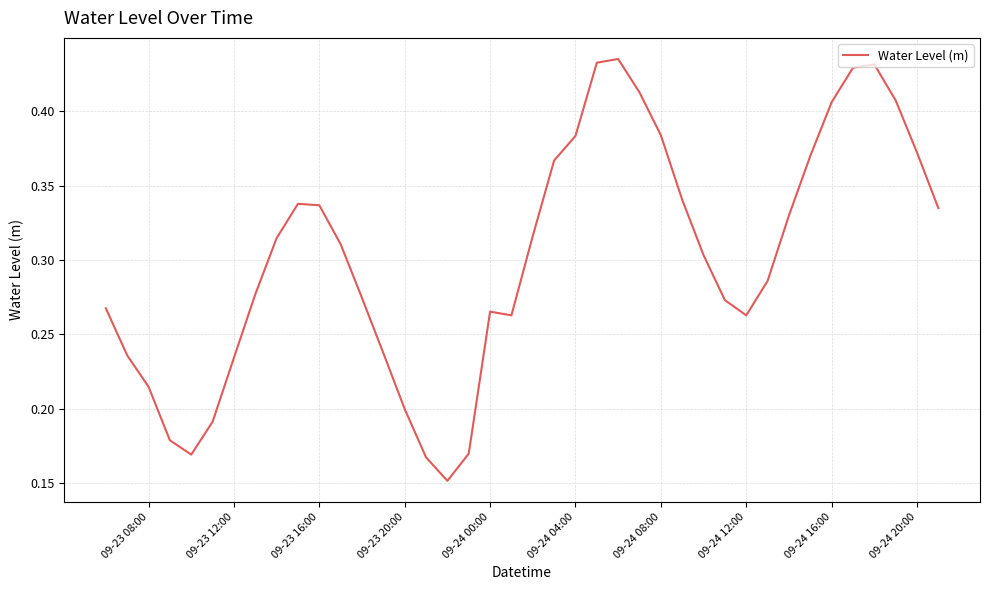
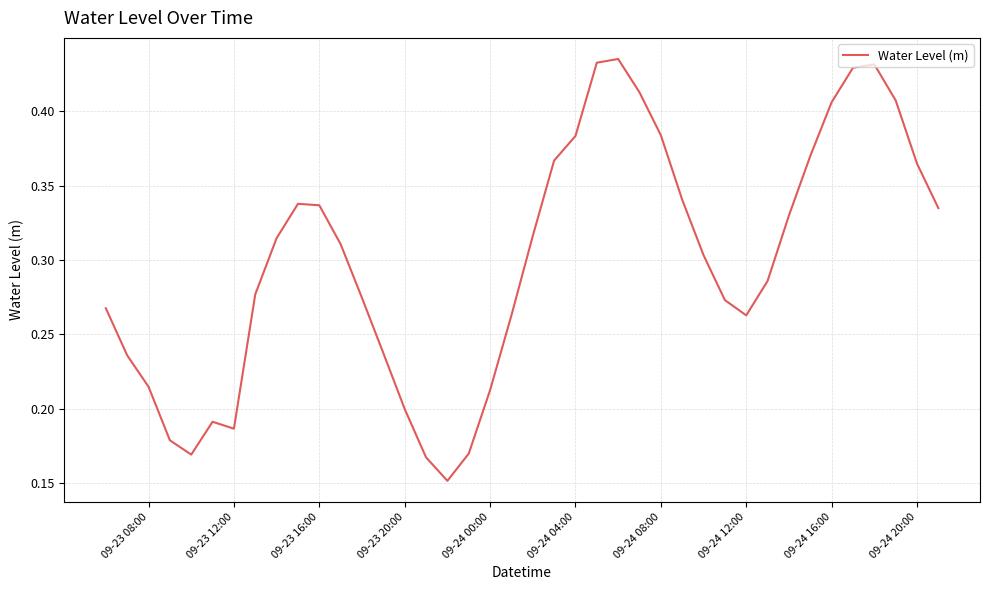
09-23 12:00: 0.234 -> 0.187
09-24 00:00: 0.265 -> 0.213
09-24 20:00: 0.372 -> 0.365
